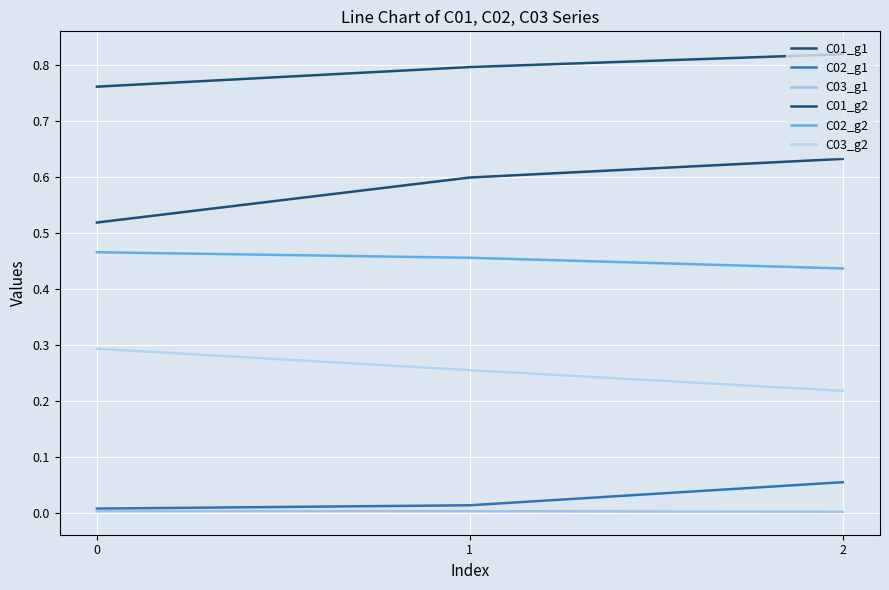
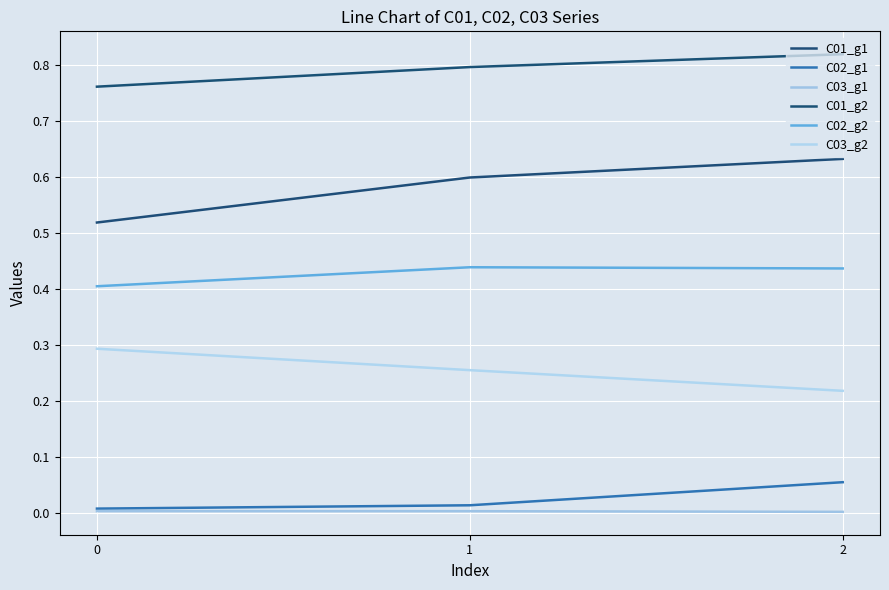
C02_g2, 0: 0.46 -> 0.40
C02_g2, 1: 0.46 -> 0.44
